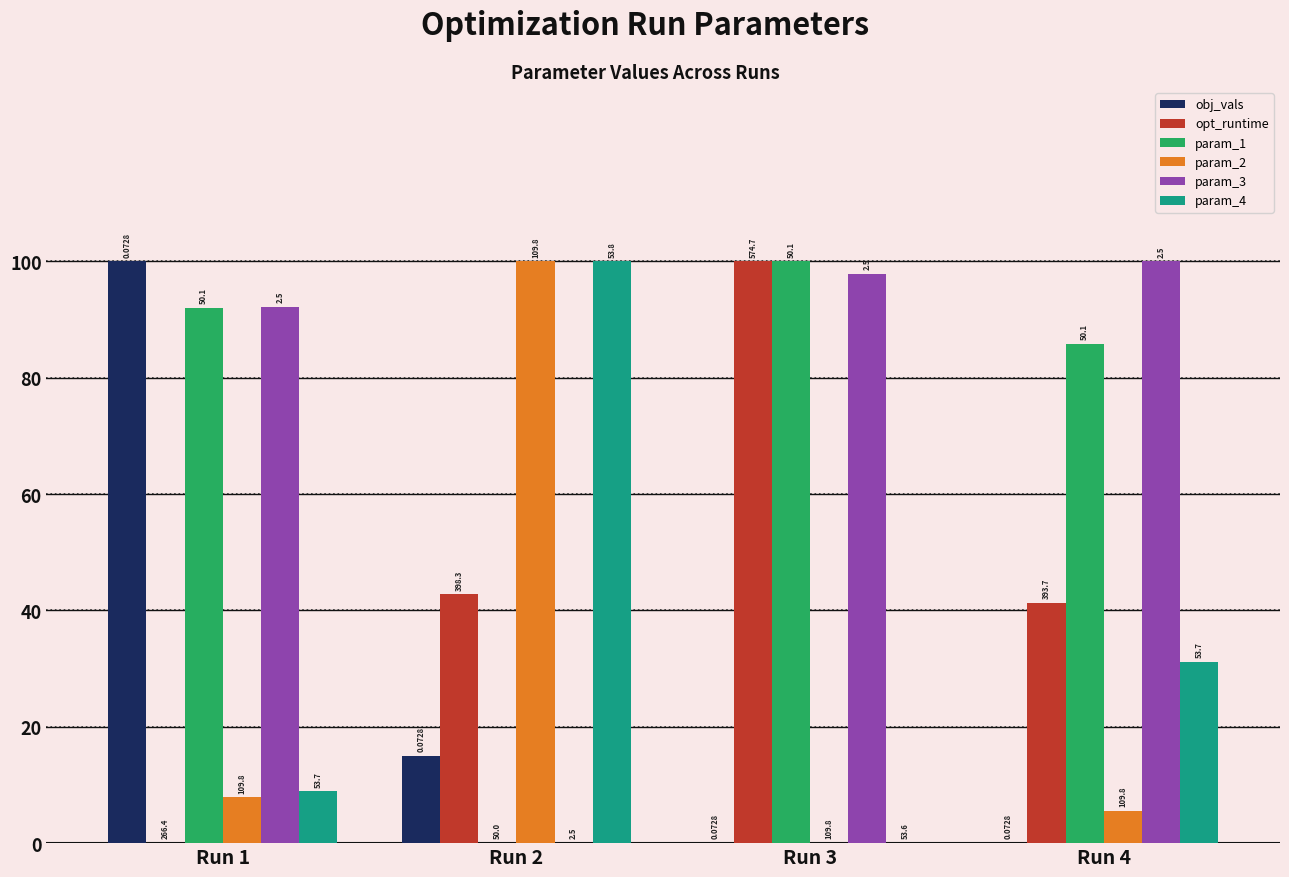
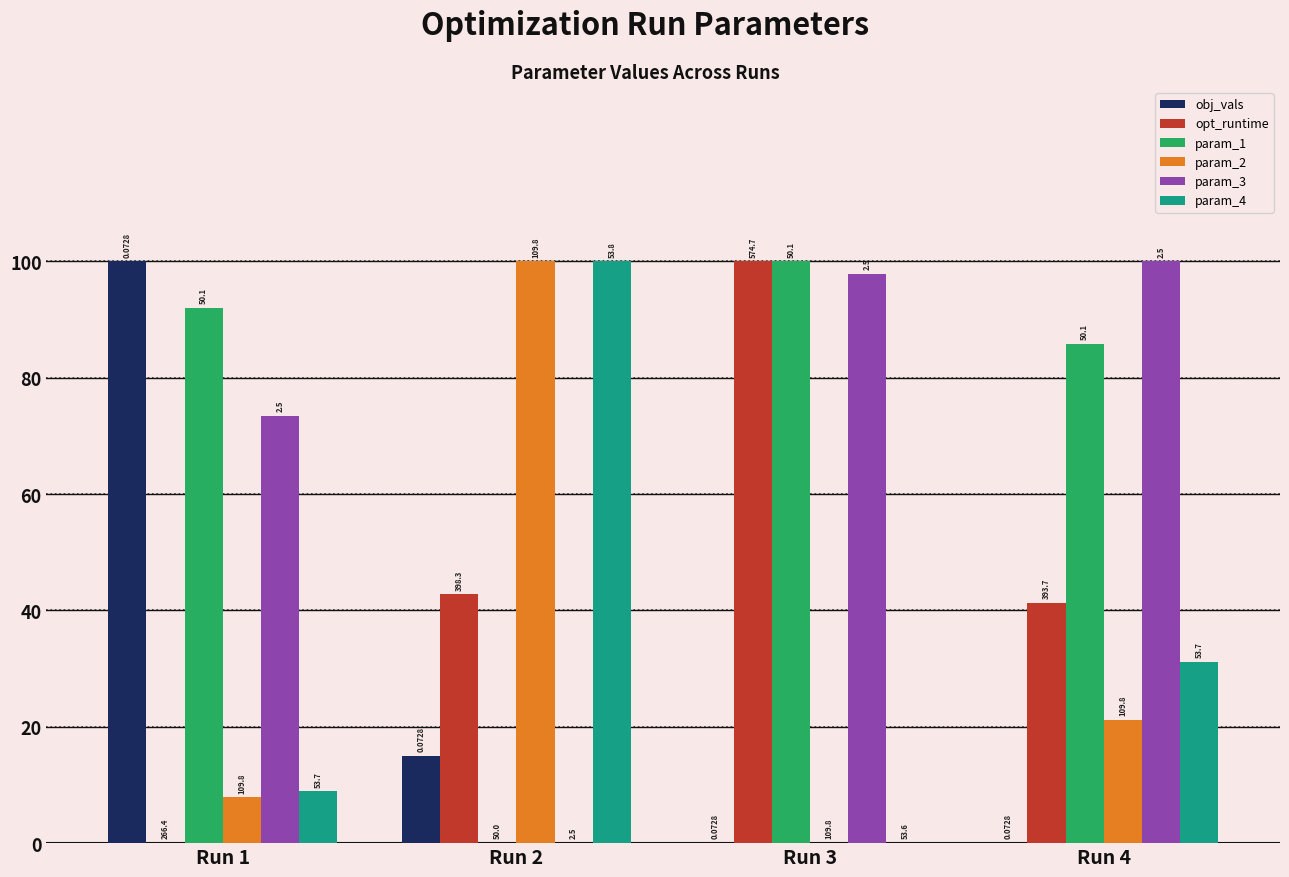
param_3, Run 1: 92 -> 73
param_2, Run 4: 6 -> 21
